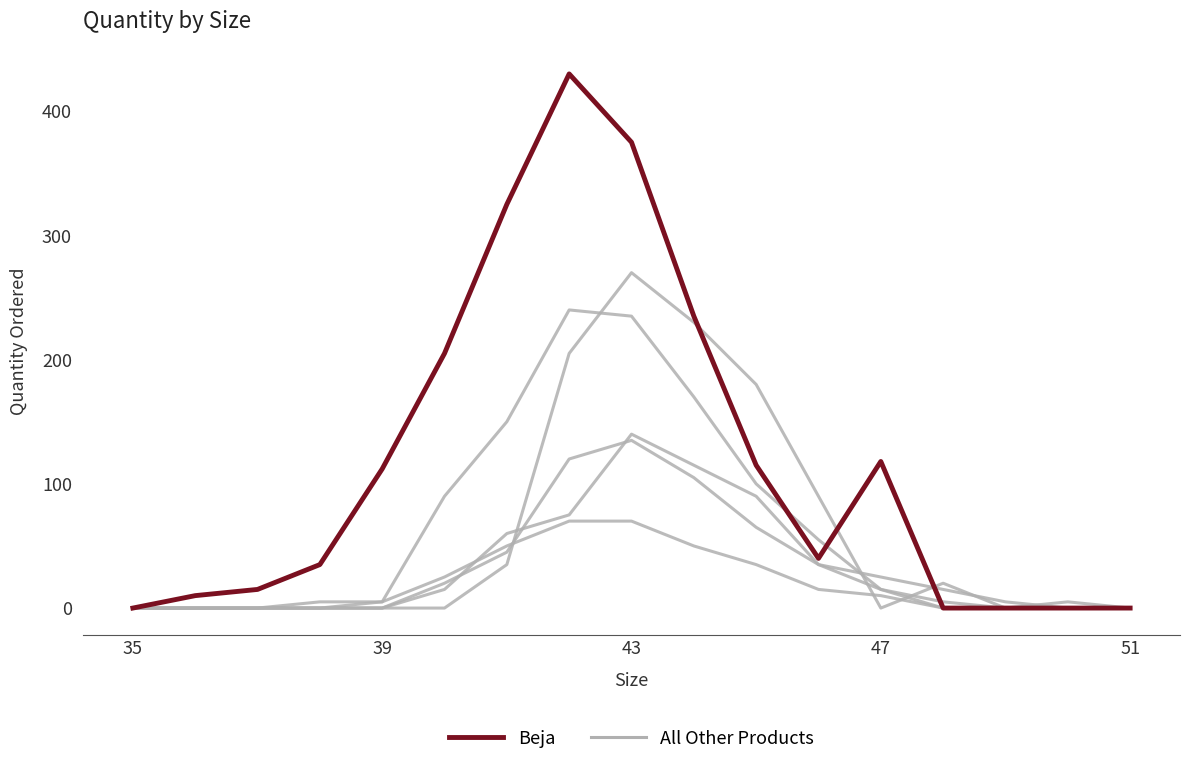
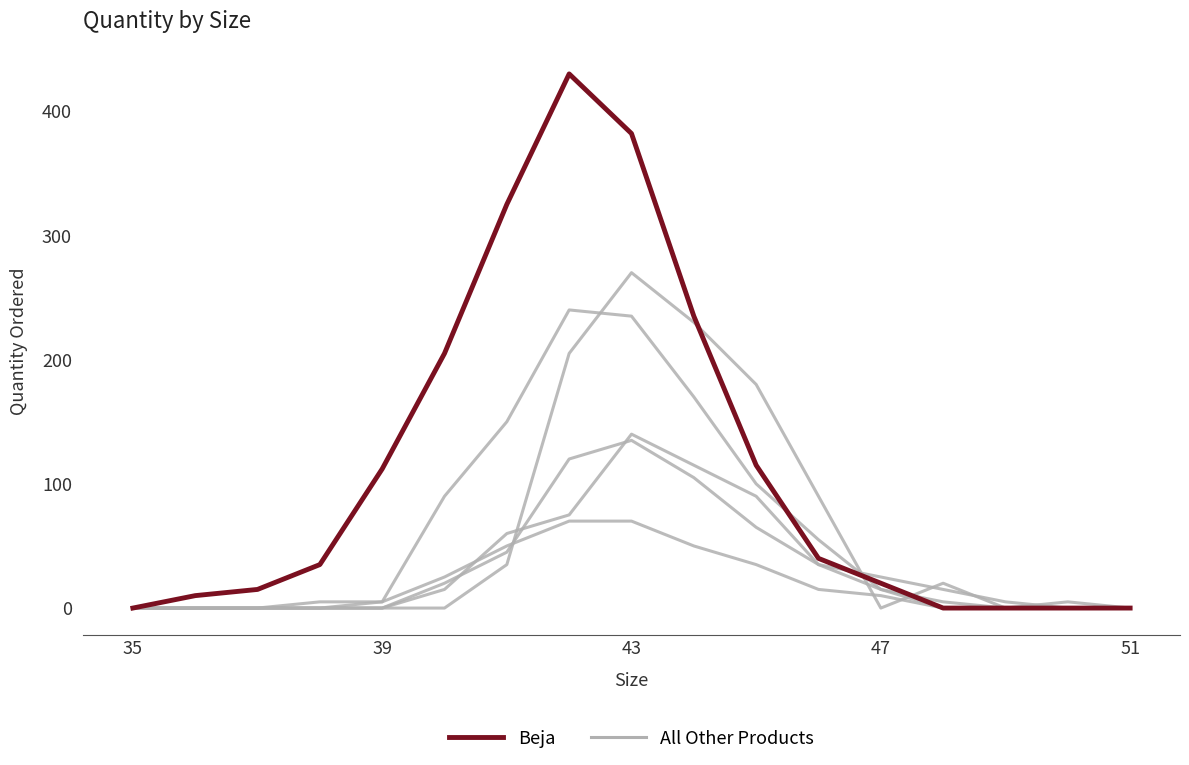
Beja, 43: 375 -> 382
Beja, 47: 118 -> 20
